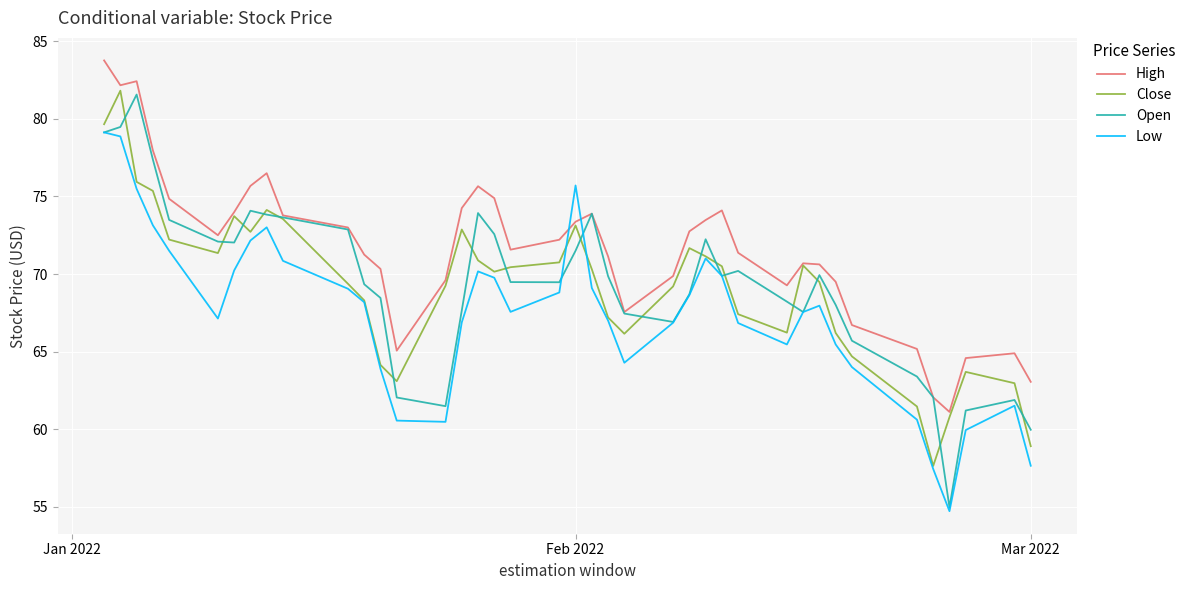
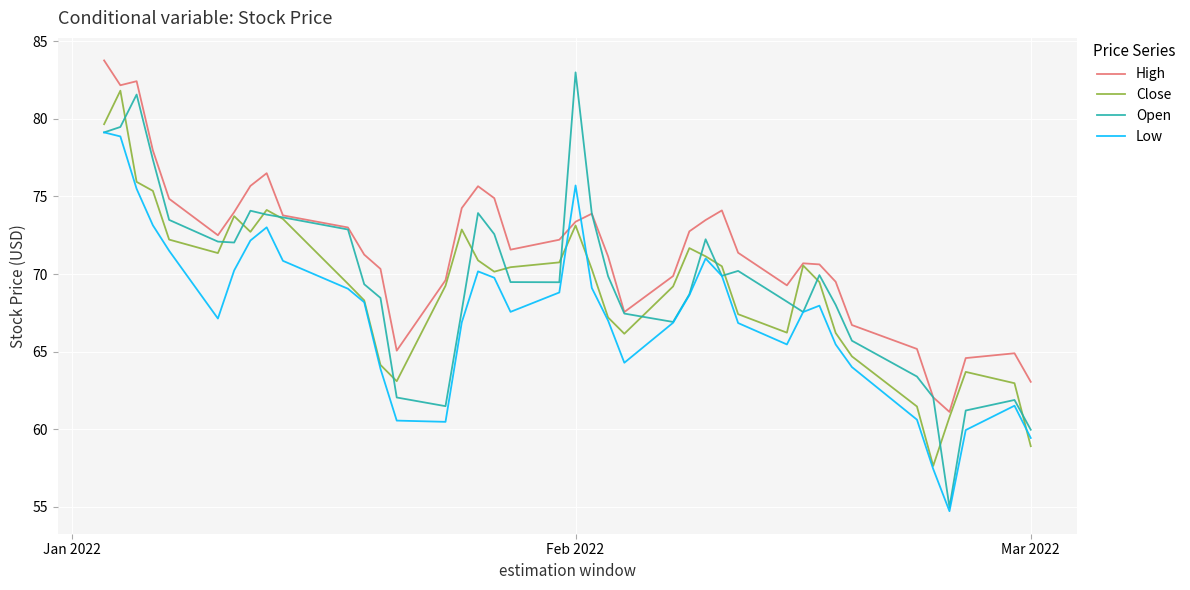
Open, Feb 2022: 71.5 -> 83.0
Low, Mar 2022: 57.6 -> 59.4
